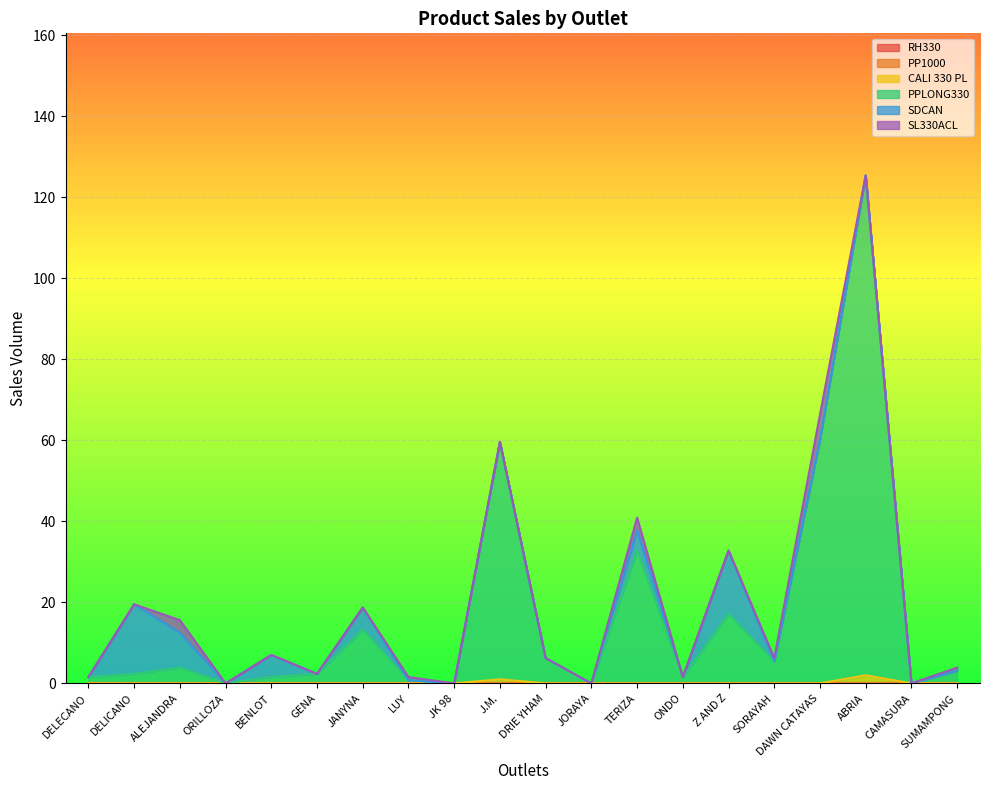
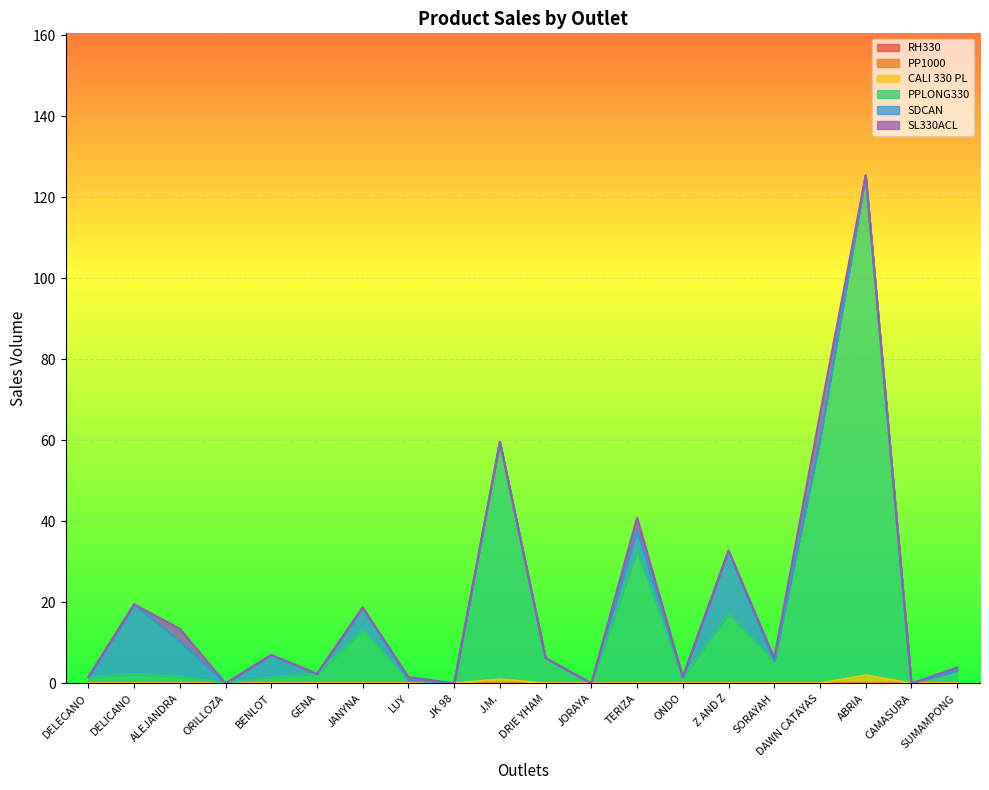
PPLONG330, ALEJANDRA: 4 -> 2
